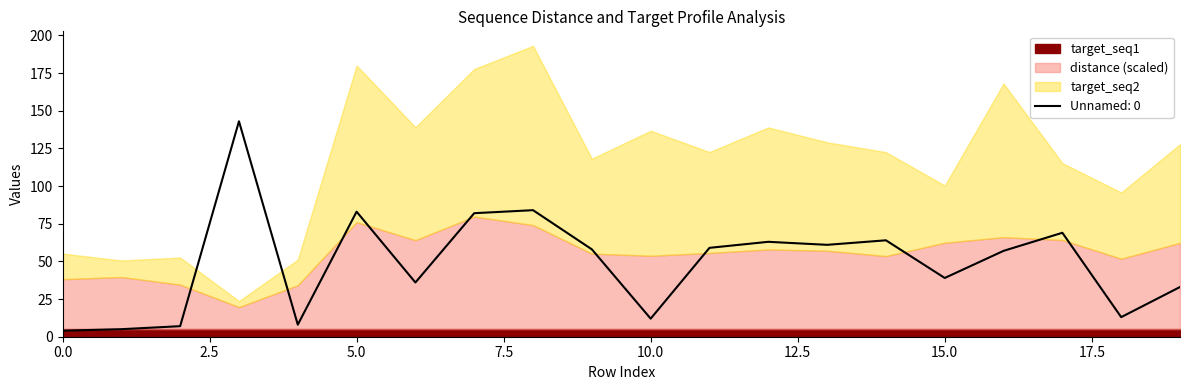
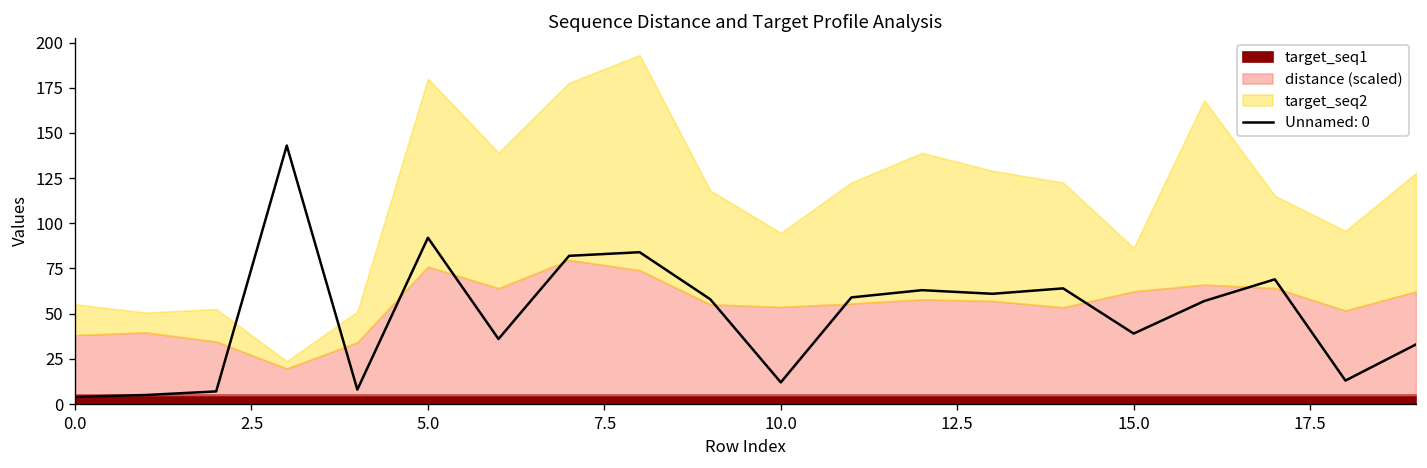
Unnamed: 0, 5.0: 83 -> 92
target_seq2, 10.0: 83 -> 41
target_seq2, 15.0: 38 -> 24
